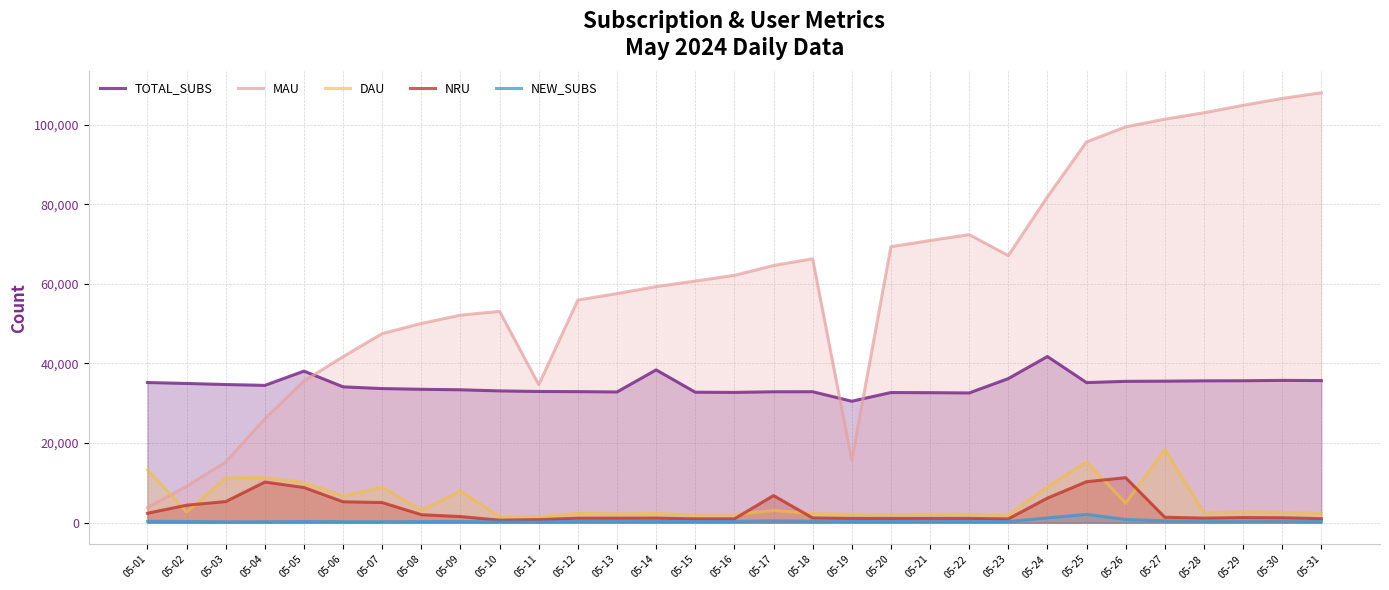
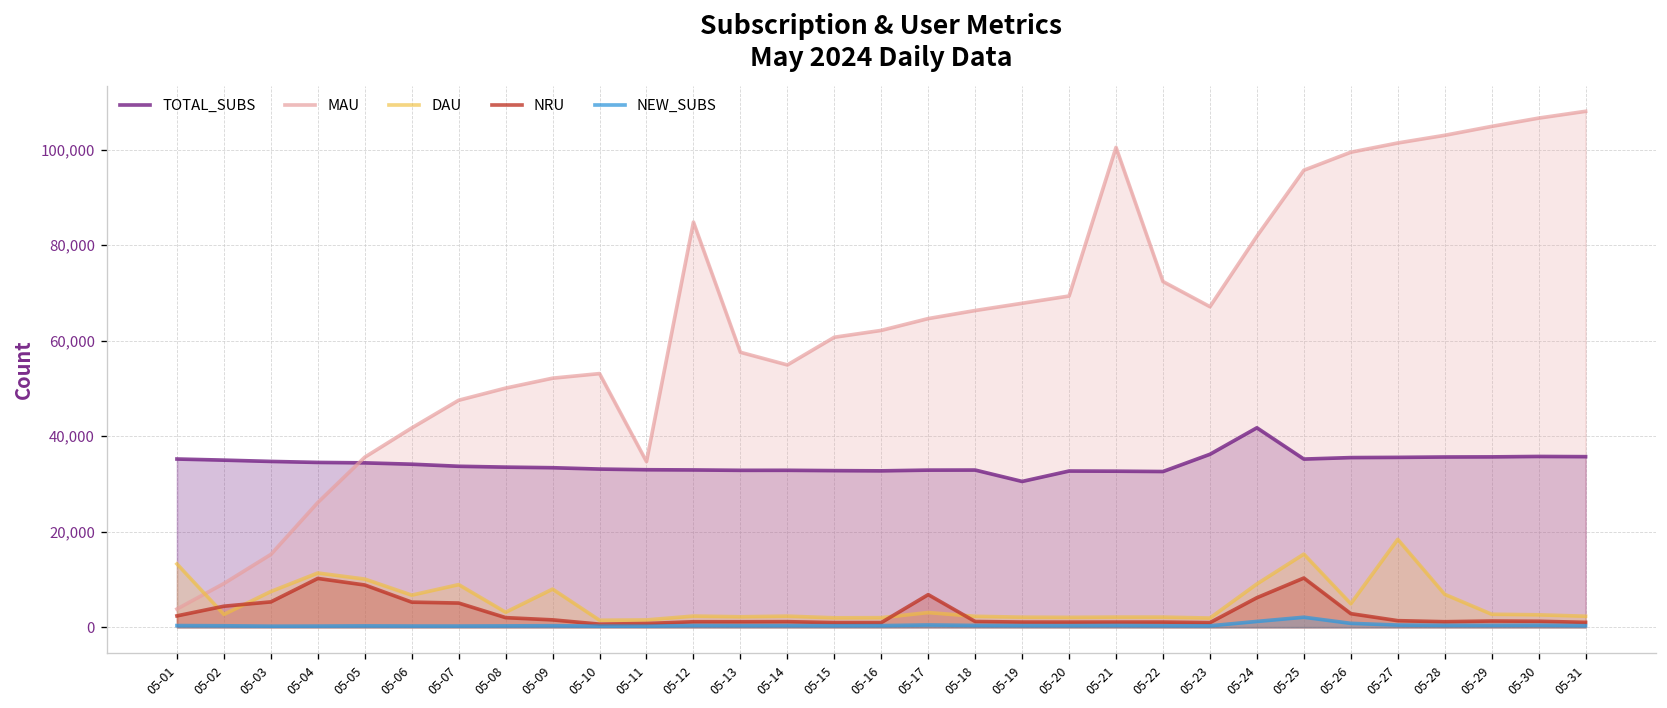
DAU, 05-03: 11,000 -> 7,000
TOTAL_SUBS, 05-05: 38,000 -> 34,000
MAU, 05-12: 56,000 -> 85,000
TOTAL_SUBS, 05-14: 38,000 -> 33,000
MAU, 05-14: 59,000 -> 55,000
MAU, 05-19: 16,000 -> 68,000
MAU, 05-21: 71,000 -> 100,000
NRU, 05-26: 11,000 -> 3,000
DAU, 05-28: 2,000 -> 7,000
